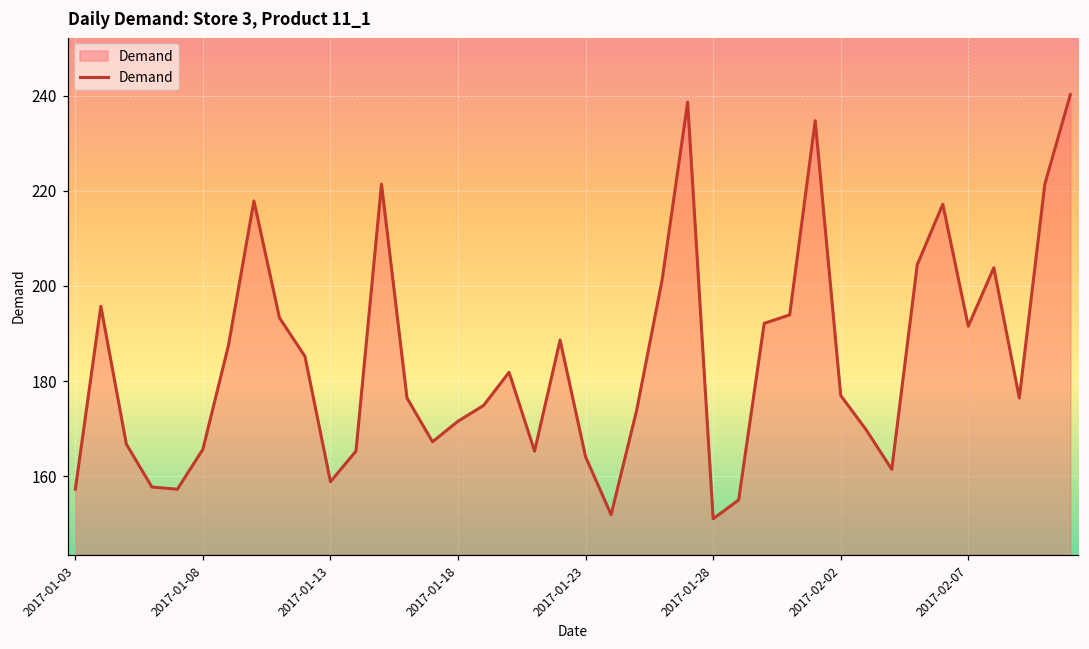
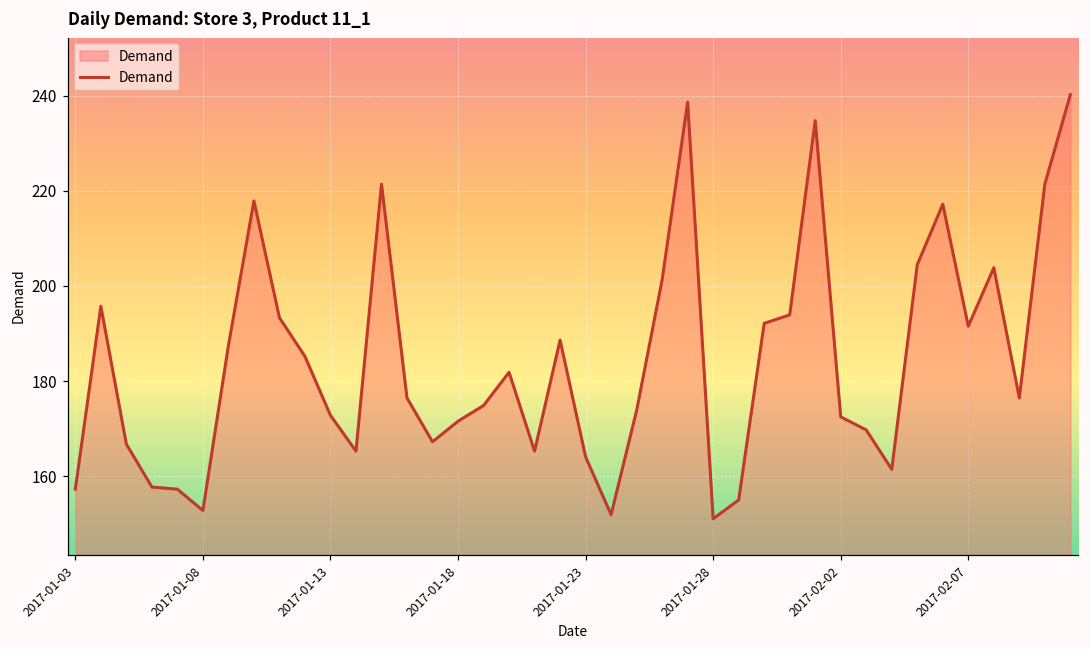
2017-01-08: 166 -> 153
2017-01-13: 159 -> 173
2017-02-02: 177 -> 172
